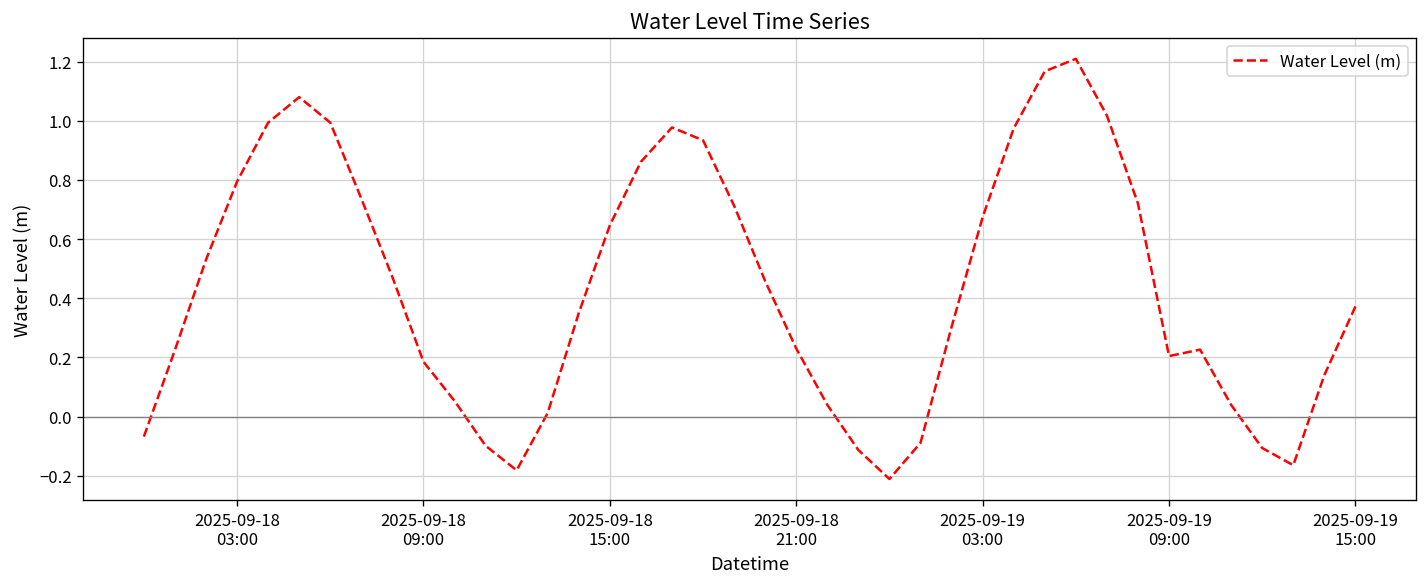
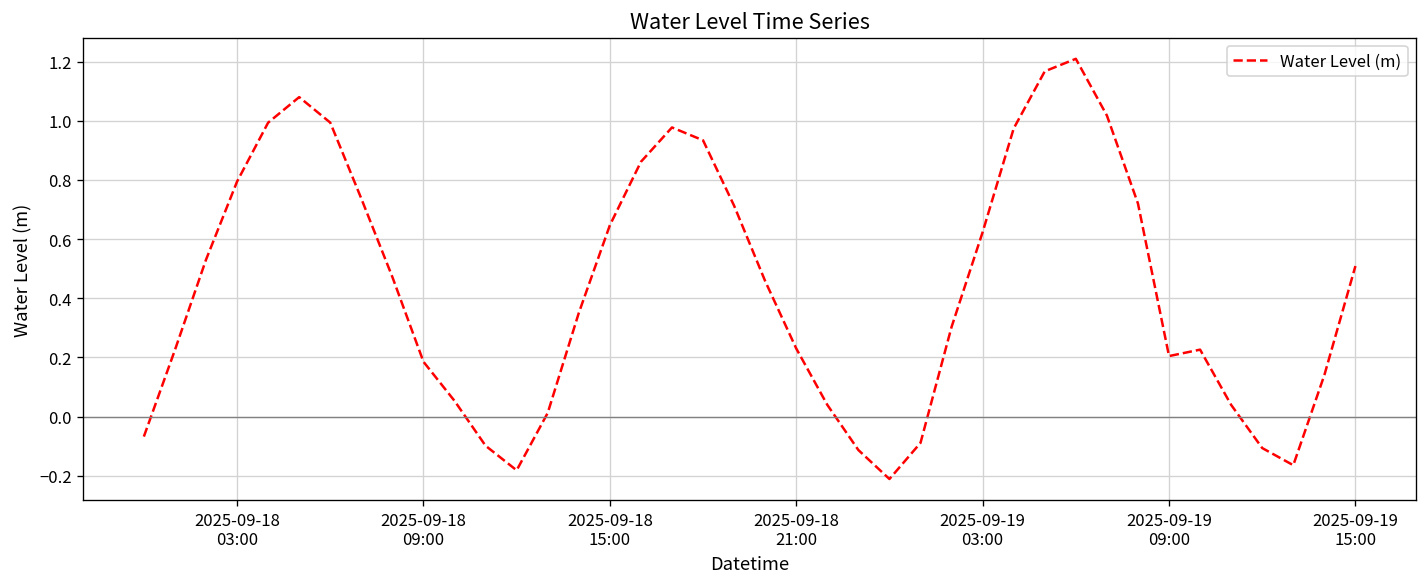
2025-09-19 03:00: 0.67 -> 0.62
2025-09-19 15:00: 0.37 -> 0.51
